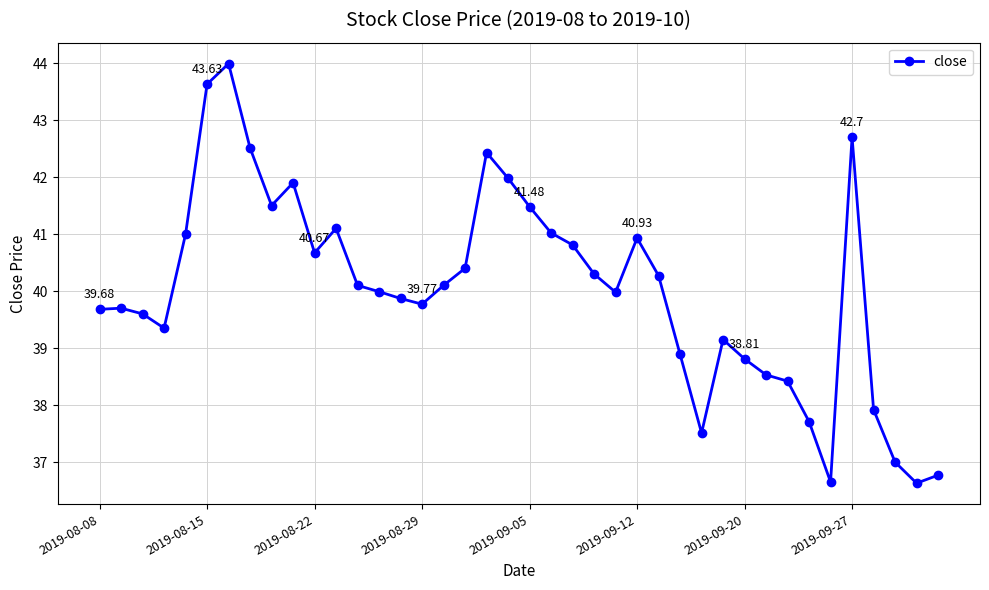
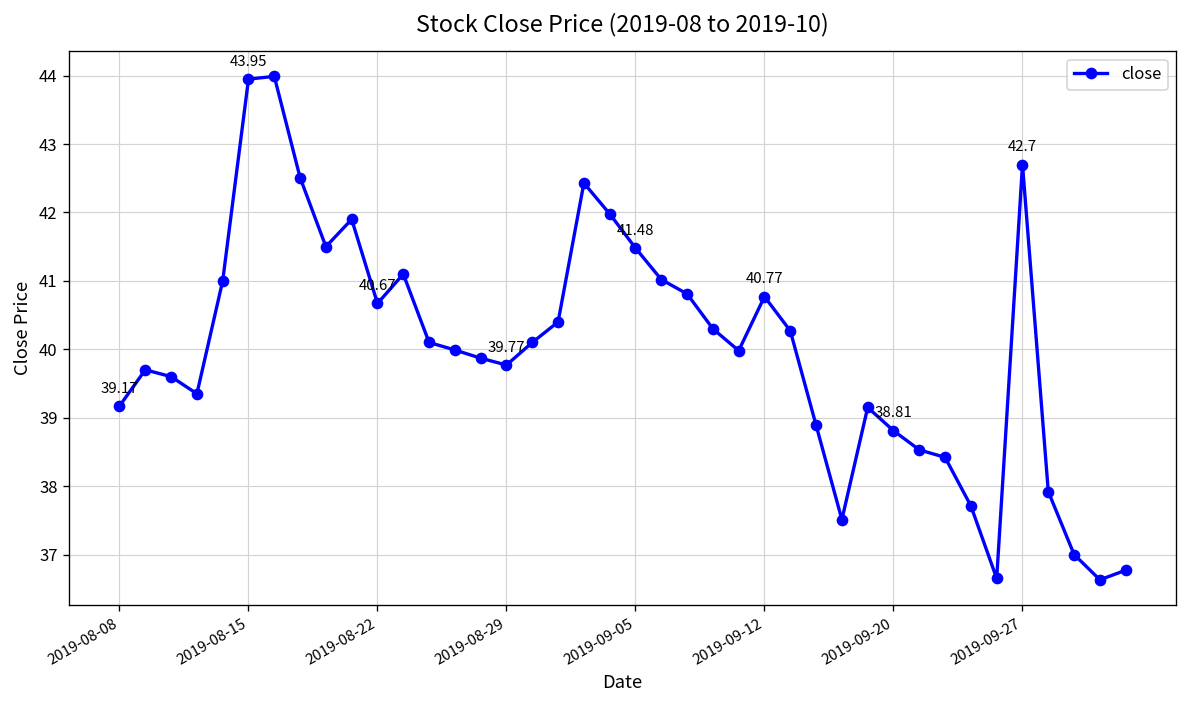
2019-08-08: 39.68 -> 39.17
2019-08-15: 43.63 -> 43.95
2019-09-12: 40.93 -> 40.77
